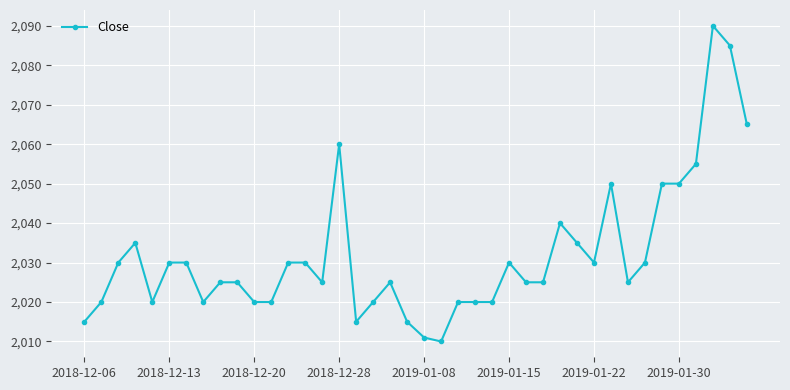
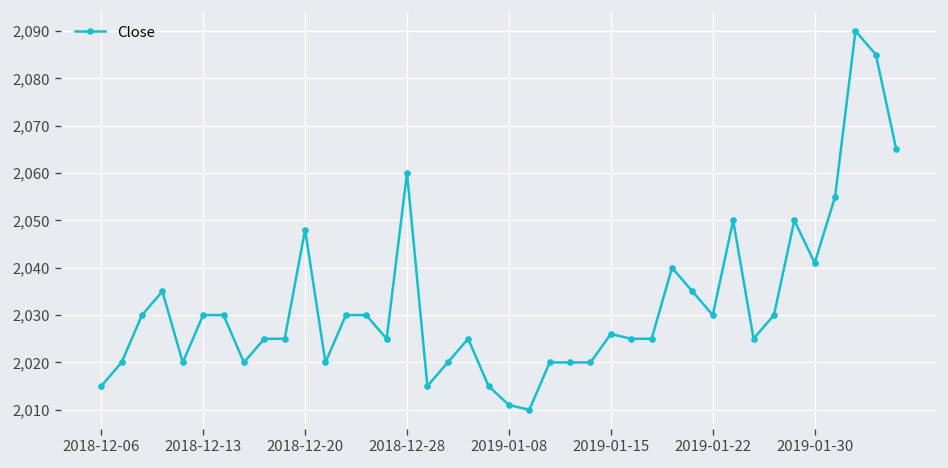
2018-12-20: 2,020 -> 2,048
2019-01-15: 2,030 -> 2,026
2019-01-30: 2,050 -> 2,041
